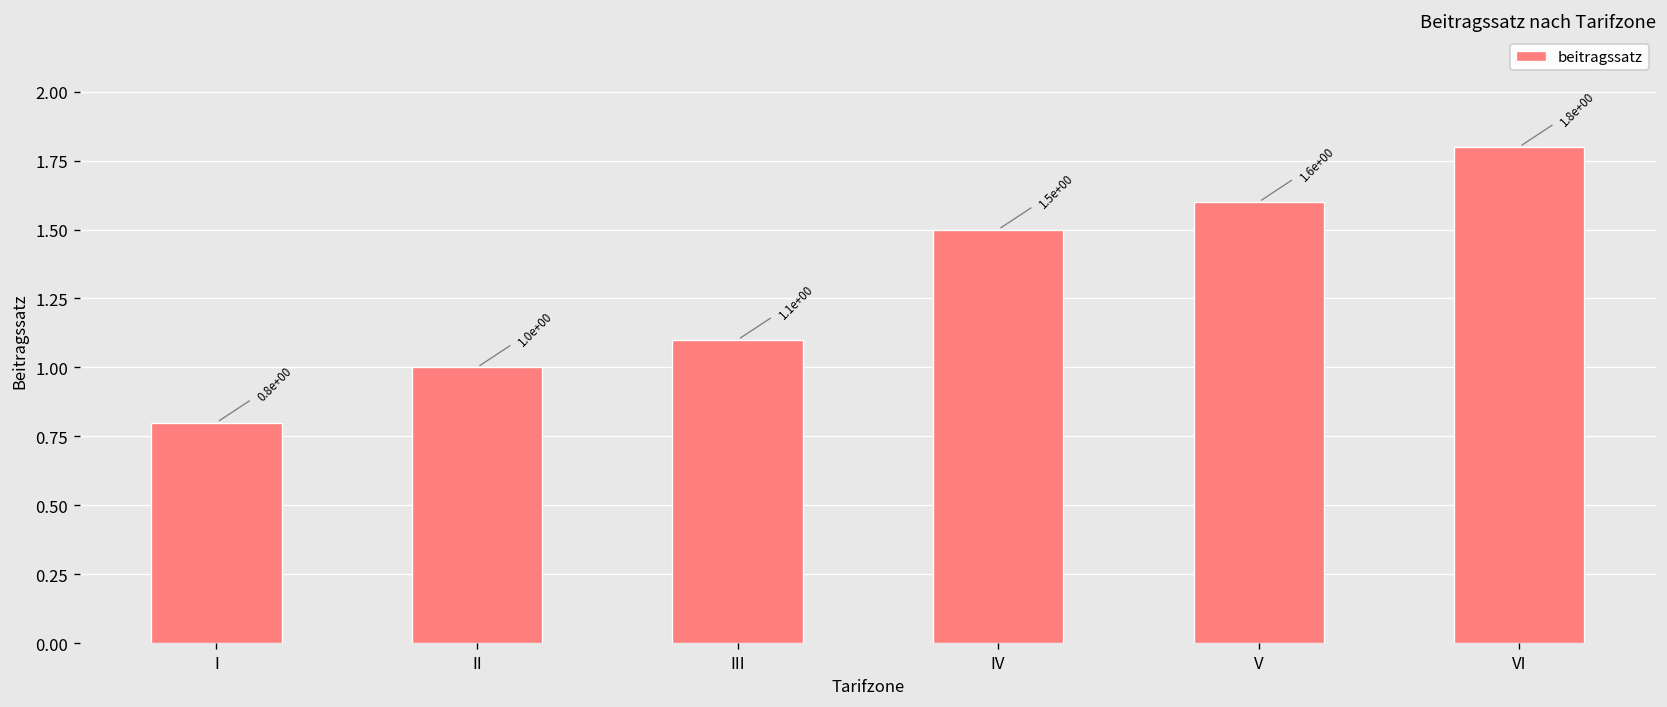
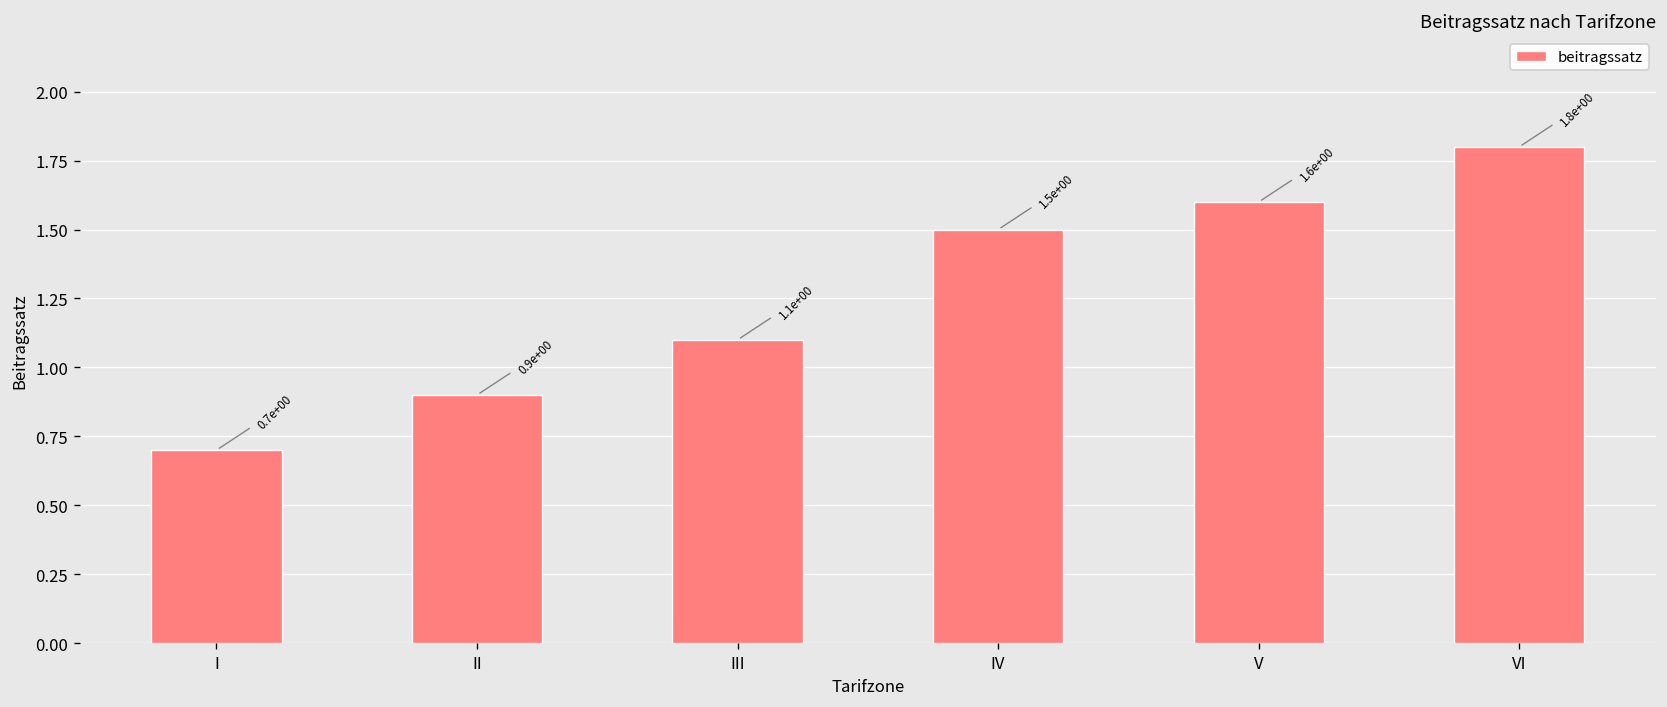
I: 0.8e+00 -> 0.7e+00
II: 1.0e+00 -> 0.9e+00
